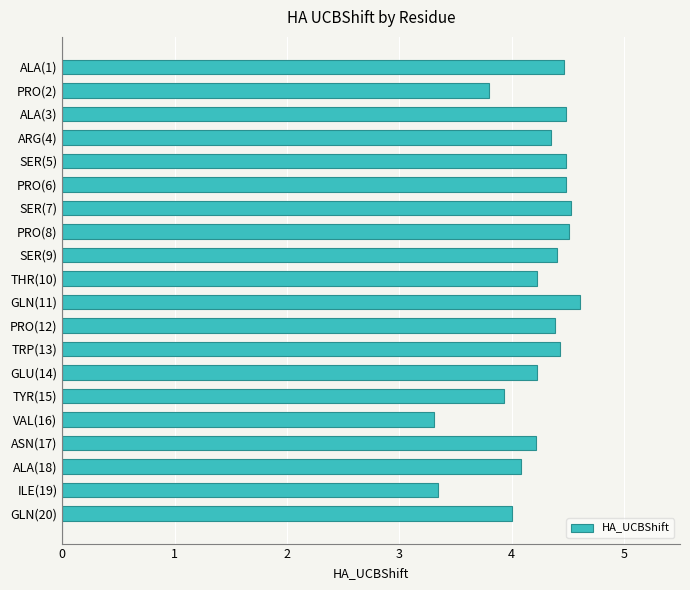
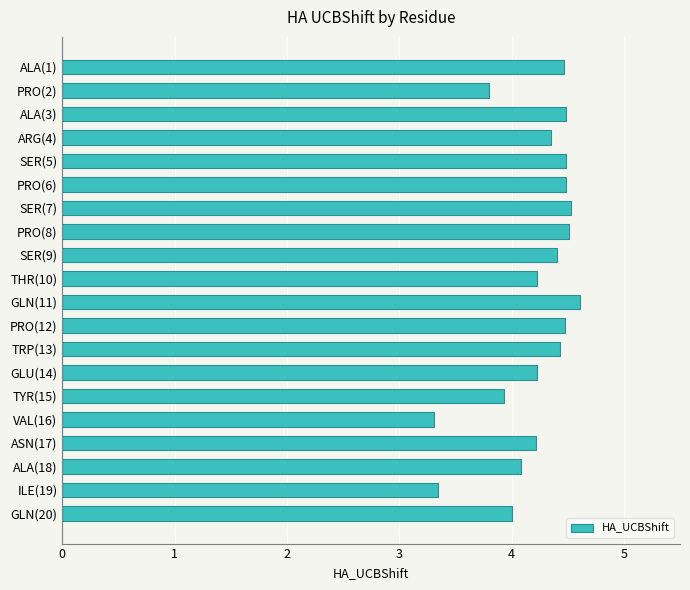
PRO(12): 4.39 -> 4.48
